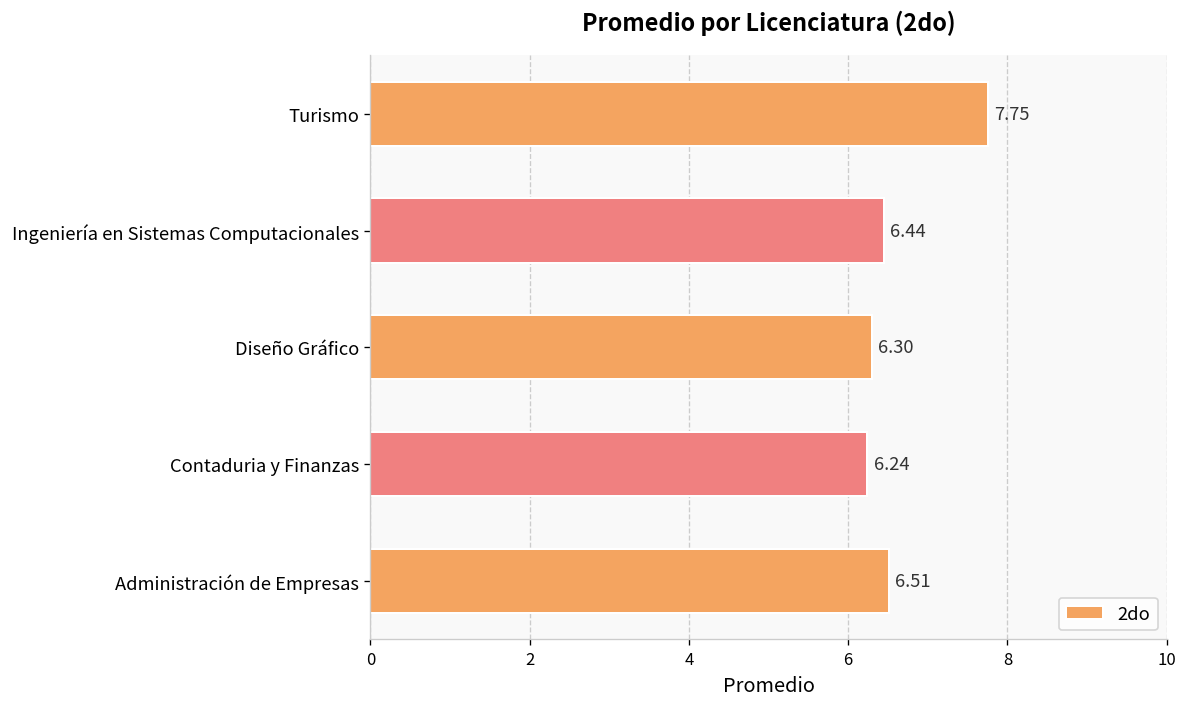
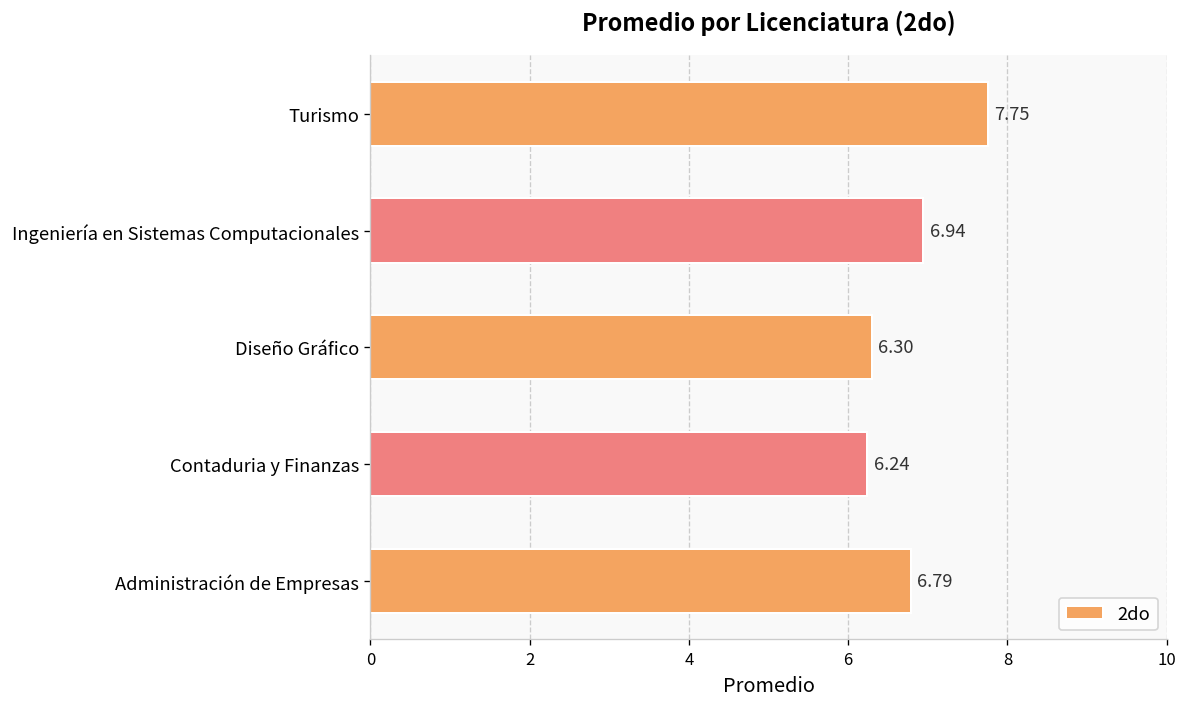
Ingeniería en Sistemas Computacionales: 6.44 -> 6.94
Administración de Empresas: 6.51 -> 6.79
